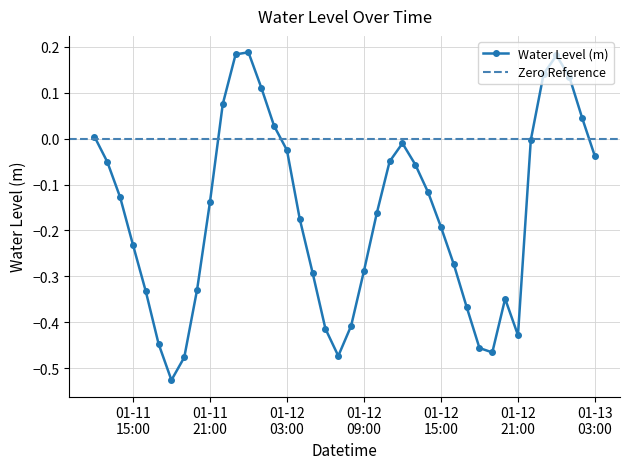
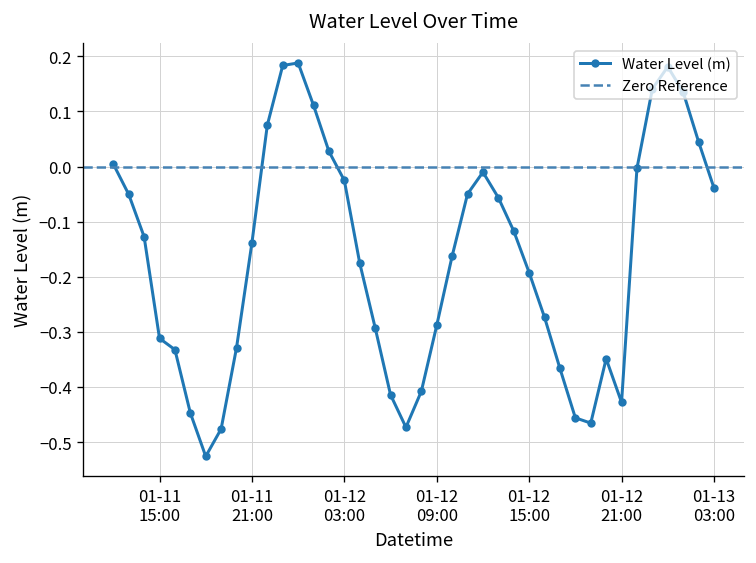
01-11 15:00: -0.23 -> -0.31
